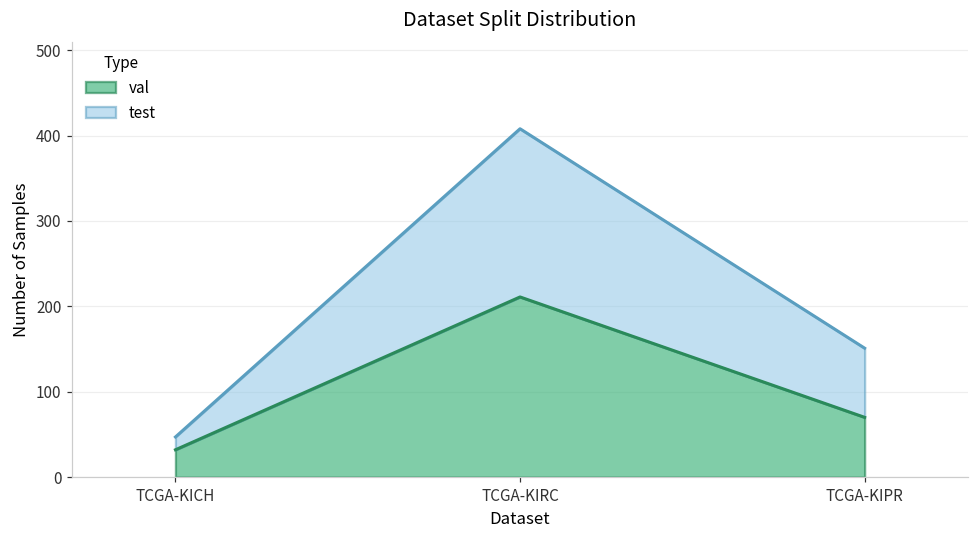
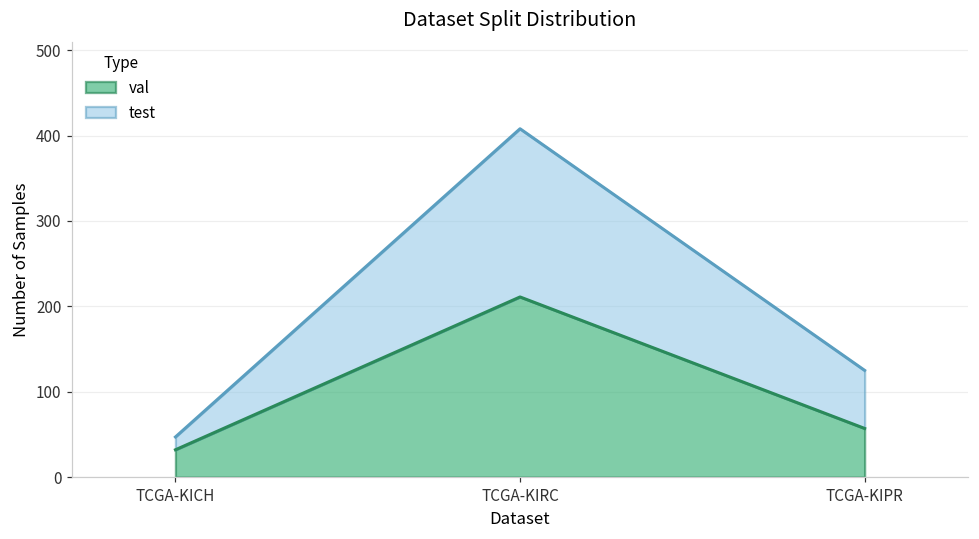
val, TCGA-KIPR: 70 -> 60
test, TCGA-KIPR: 80 -> 70
